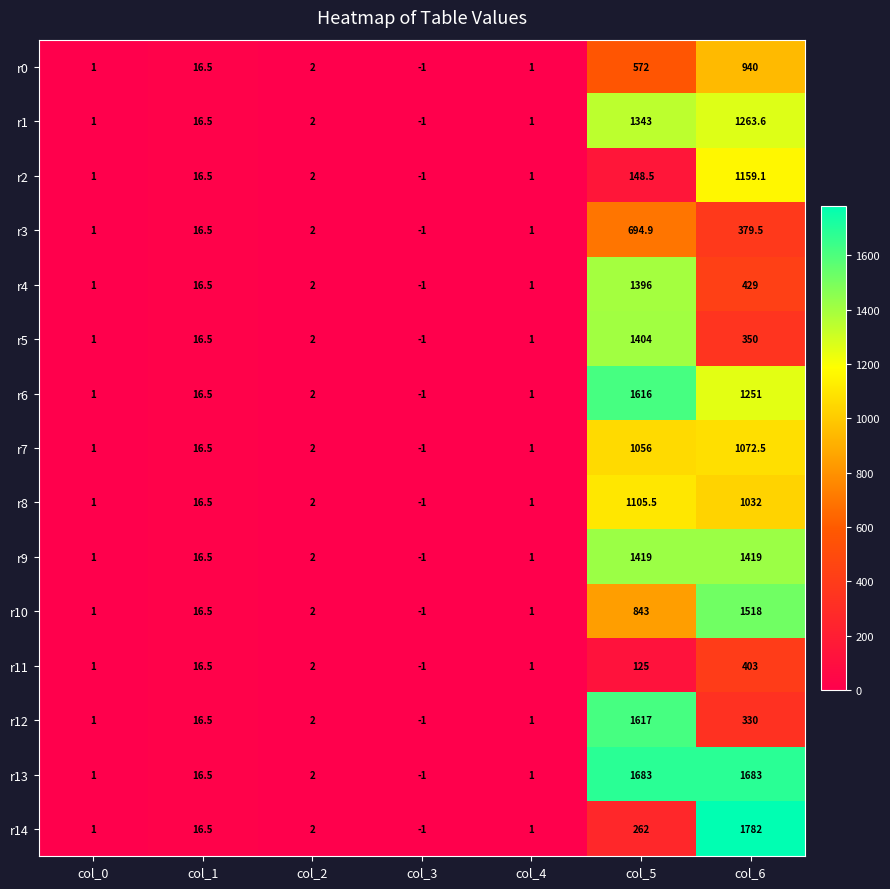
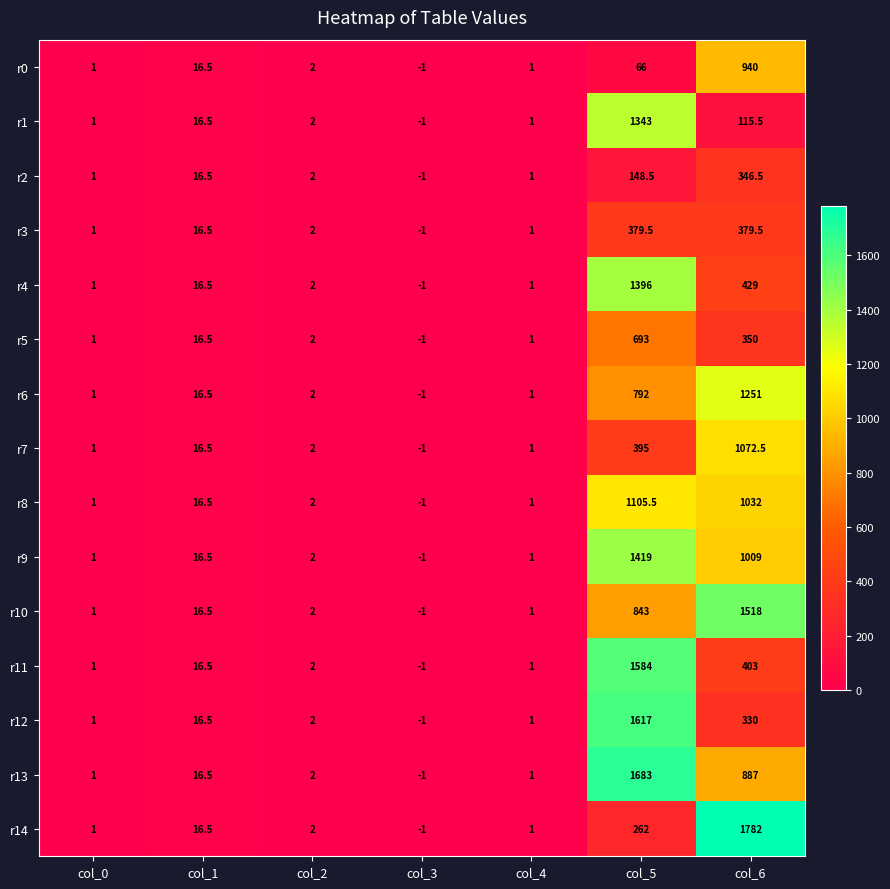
r0, col_5: 572 -> 66
r1, col_6: 1263.6 -> 115.5
r2, col_6: 1159.1 -> 346.5
r3, col_5: 694.9 -> 379.5
r5, col_5: 1404 -> 693
r6, col_5: 1616 -> 792
r7, col_5: 1056 -> 395
r9, col_6: 1419 -> 1009
r11, col_5: 125 -> 1584
r13, col_6: 1683 -> 887
